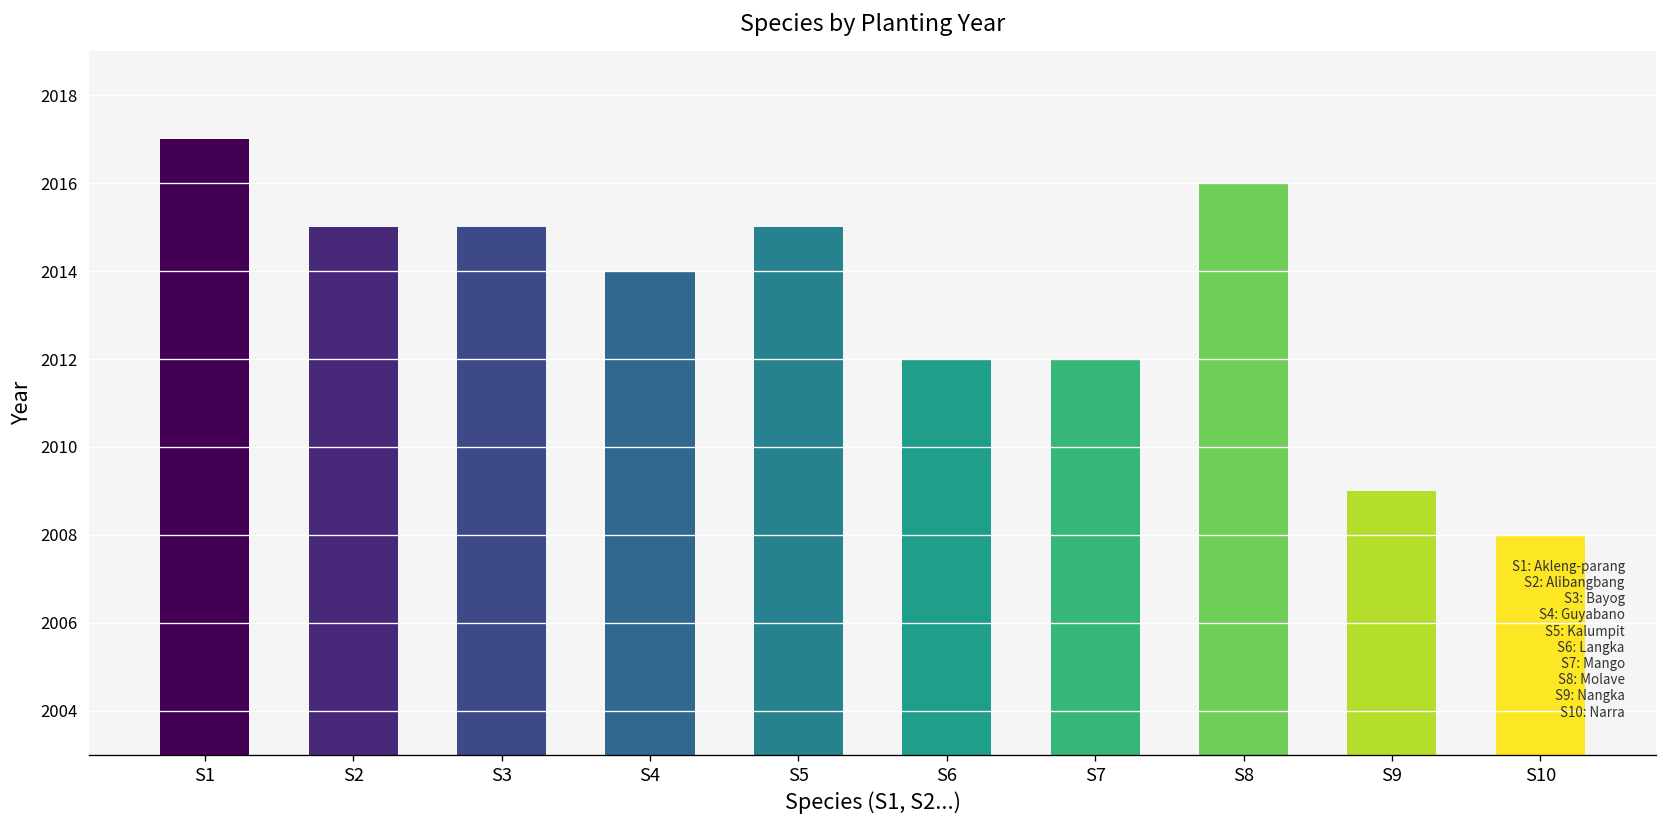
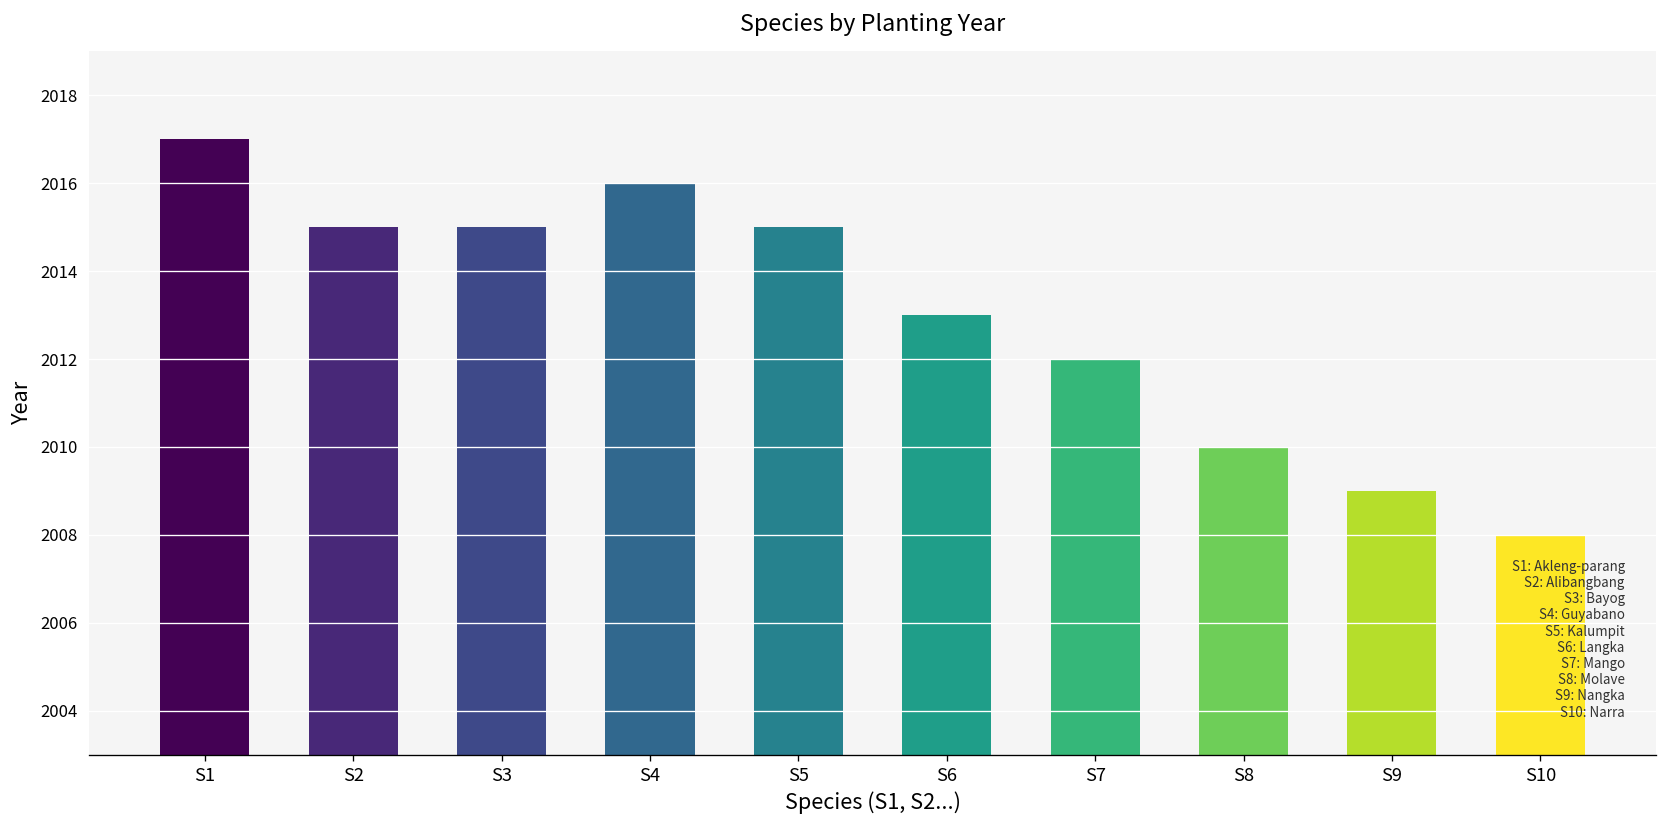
S4: 2014 -> 2016
S6: 2012 -> 2013
S8: 2016 -> 2010
